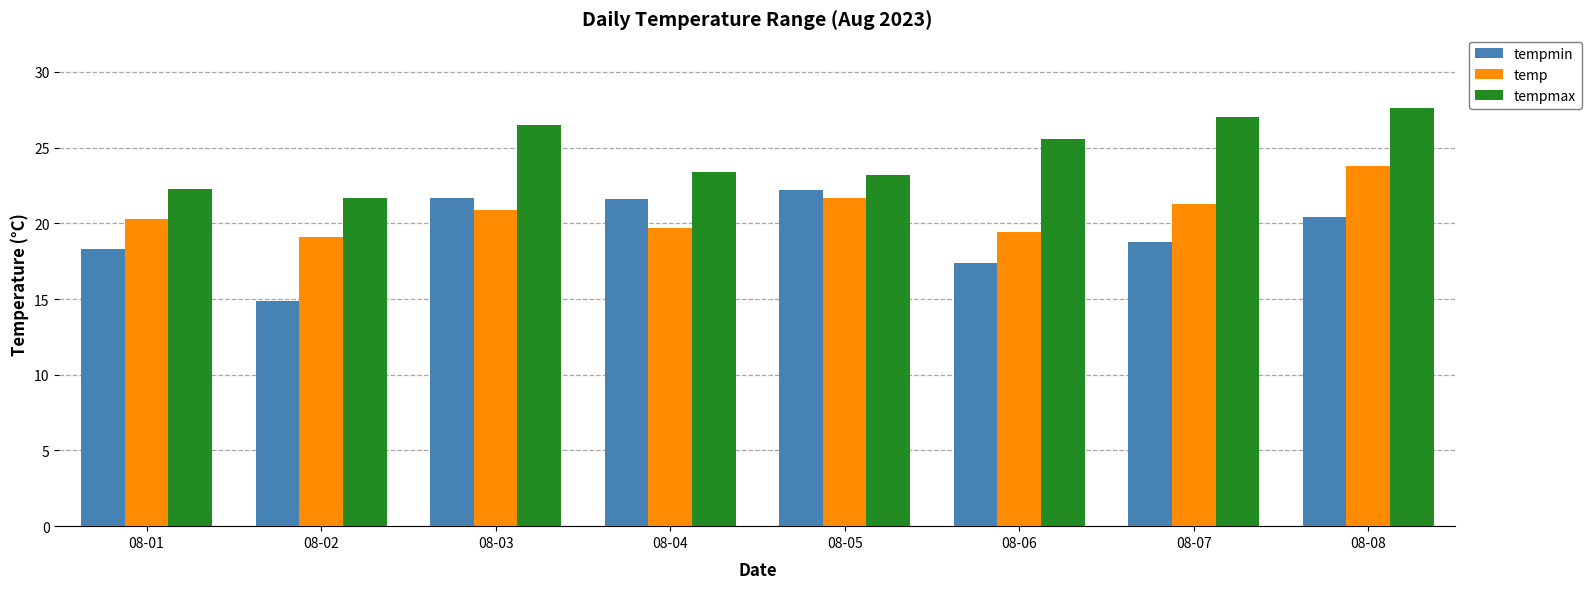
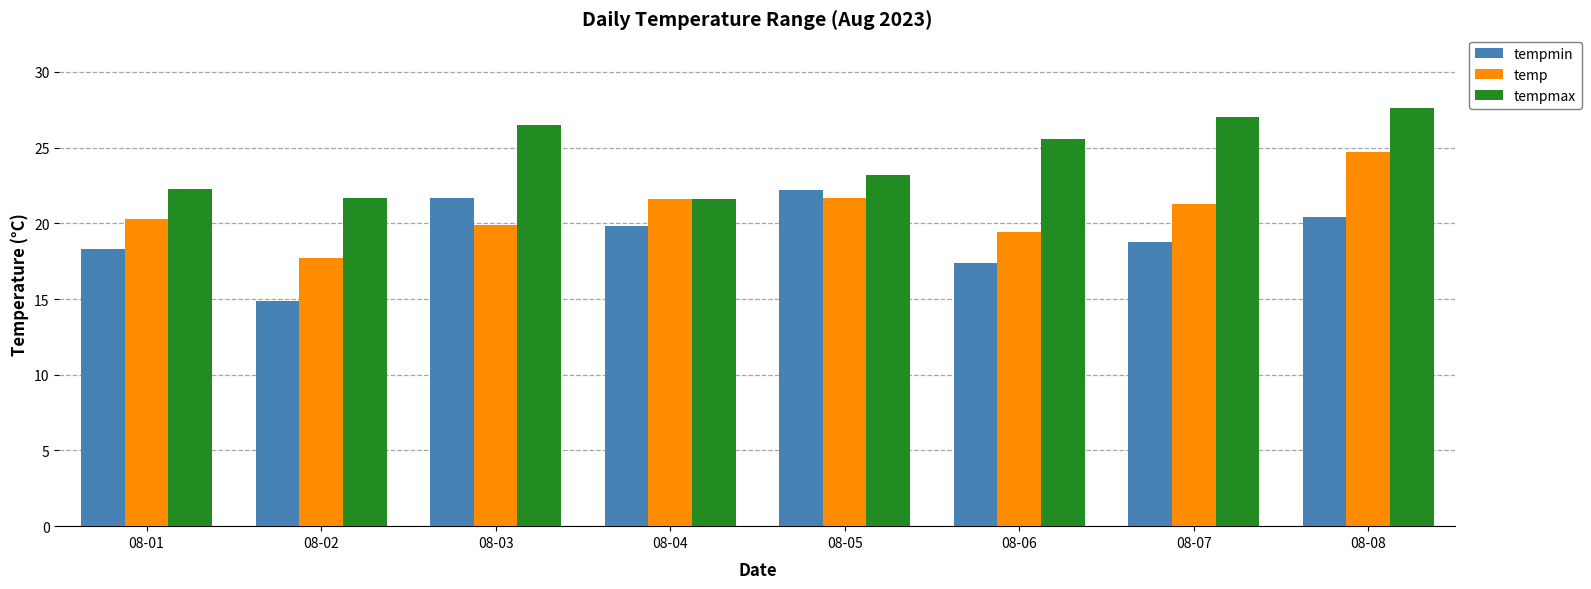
temp, 08-02: 19.1 -> 17.7
temp, 08-03: 20.9 -> 19.9
tempmin, 08-04: 21.6 -> 19.8
temp, 08-04: 19.7 -> 21.6
tempmax, 08-04: 23.4 -> 21.6
temp, 08-08: 23.8 -> 24.7
